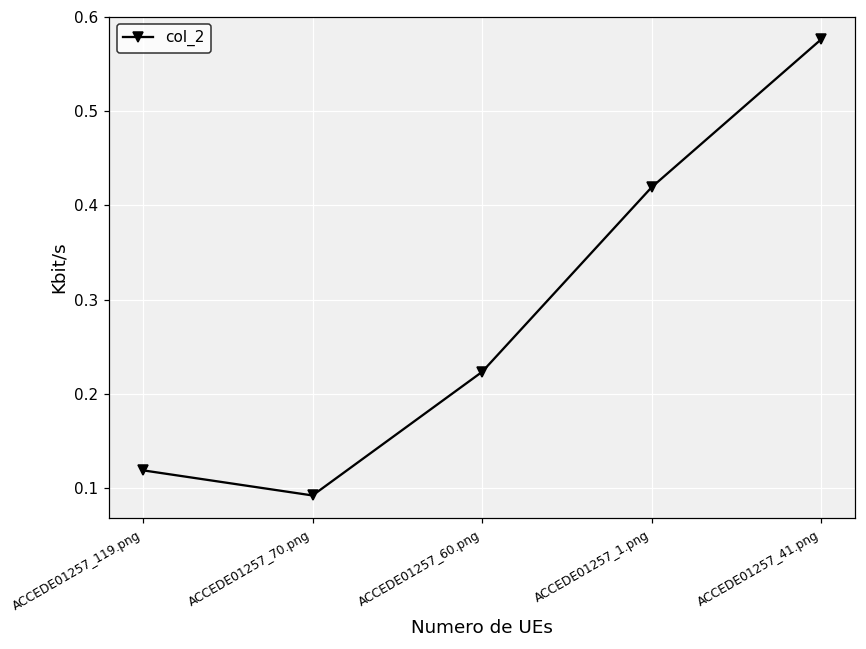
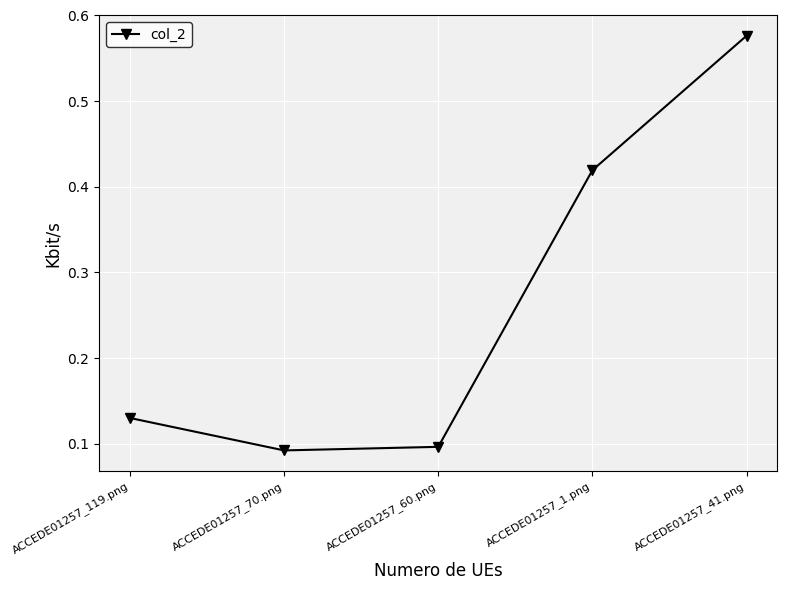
ACCEDE01257_119.png: 0.12 -> 0.13
ACCEDE01257_60.png: 0.22 -> 0.10
